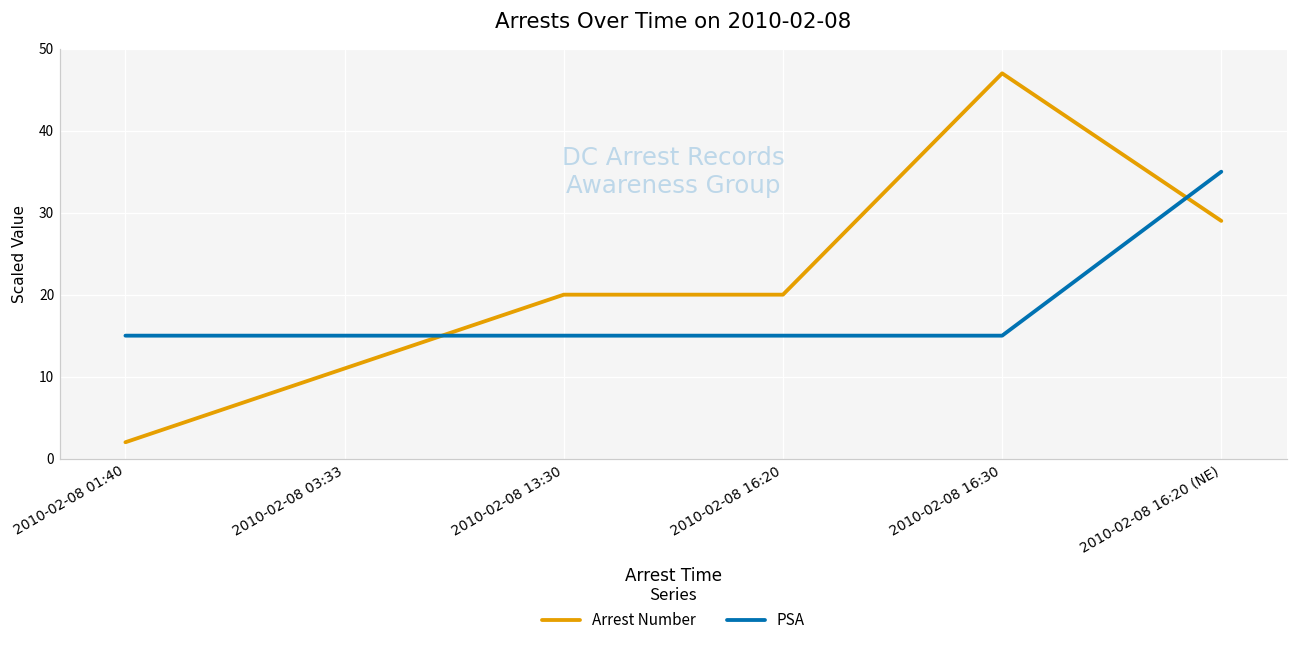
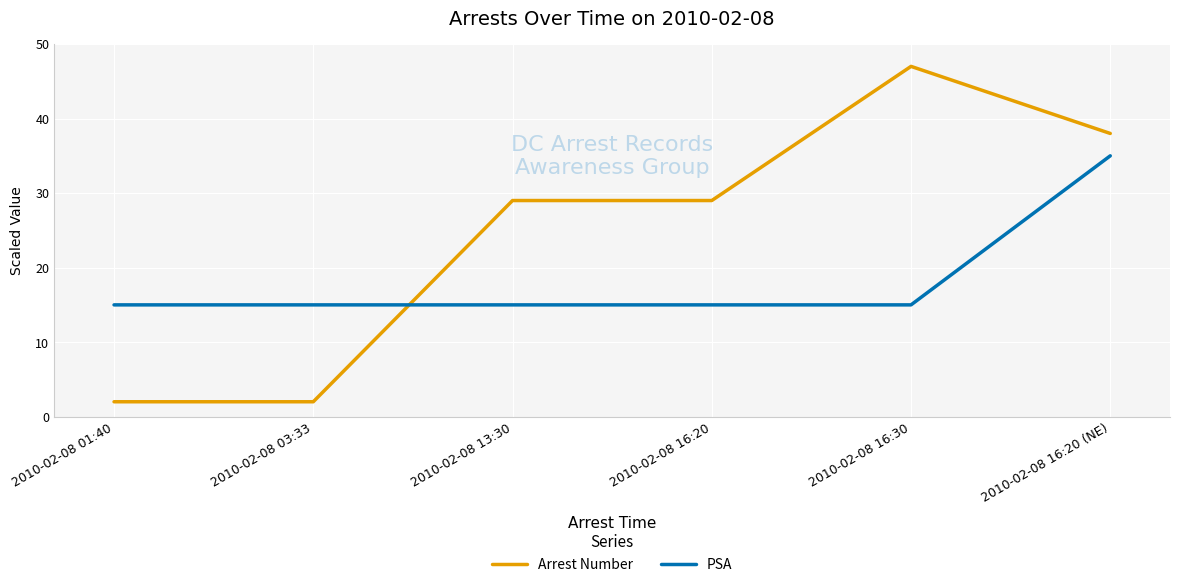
Arrest Number, 2010-02-08 03:33: 11 -> 2
Arrest Number, 2010-02-08 13:30: 20 -> 29
Arrest Number, 2010-02-08 16:20: 20 -> 29
Arrest Number, 2010-02-08 16:20 (NE): 29 -> 38
